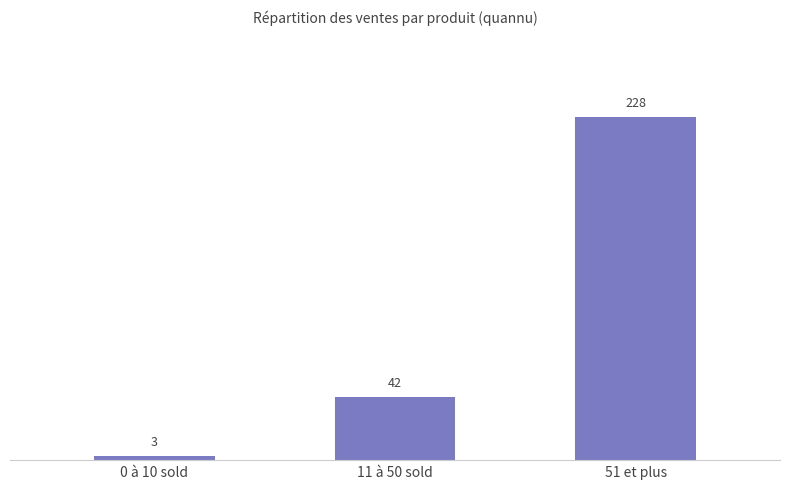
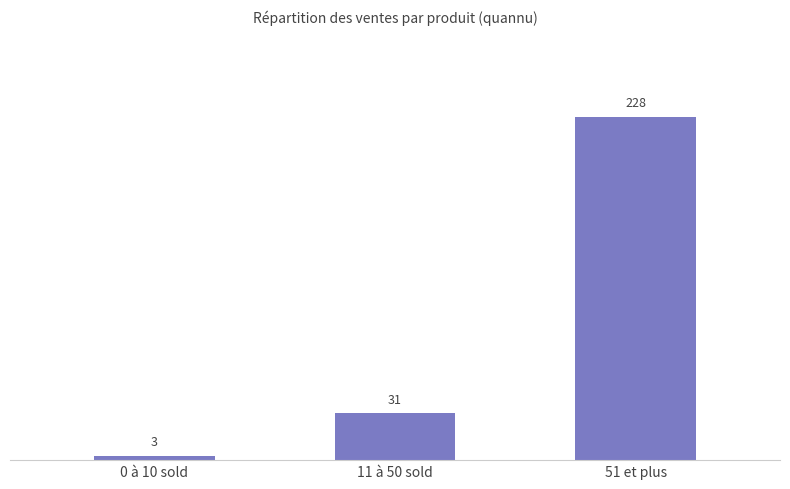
11 à 50 sold: 42 -> 31
